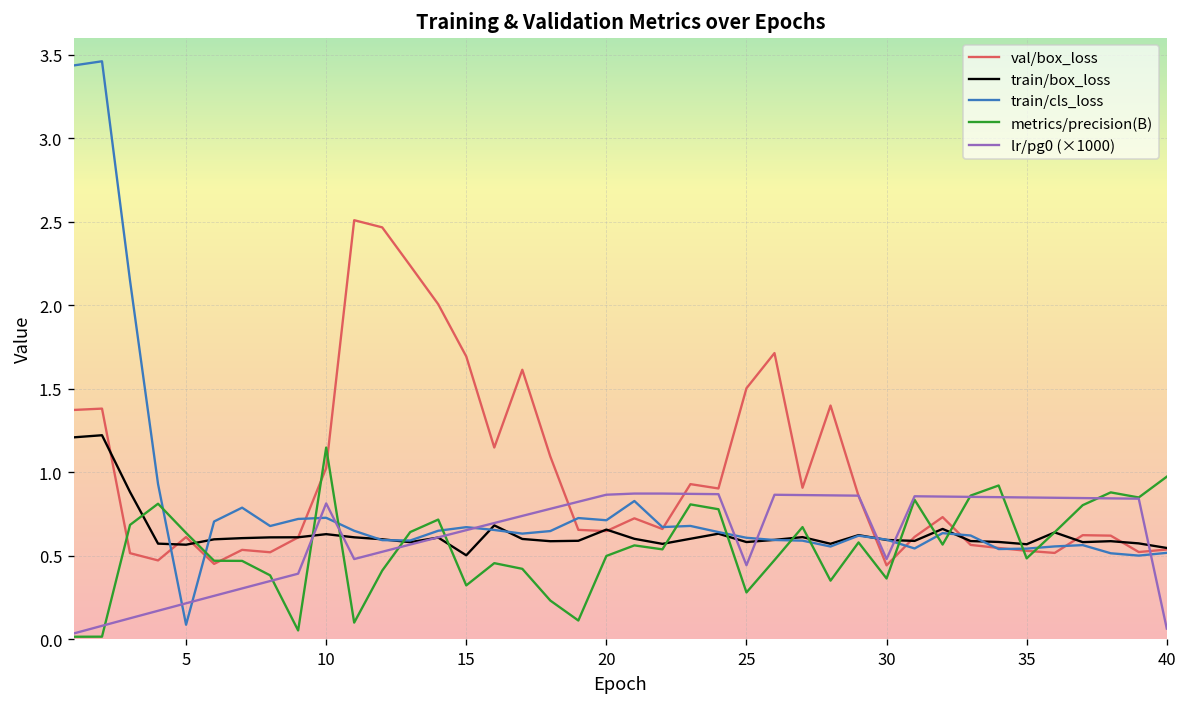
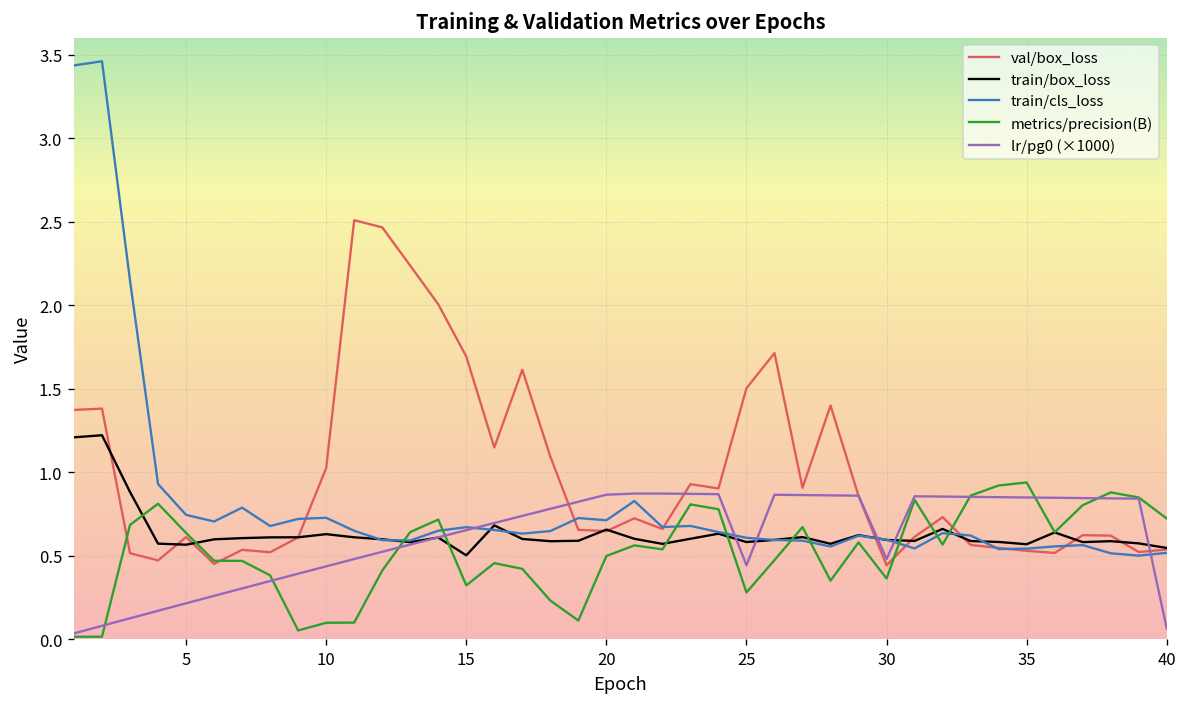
train/cls_loss, 5: 0.09 -> 0.75
metrics/precision(B), 10: 1.15 -> 0.10
lr/pg0 (×1000), 10: 0.81 -> 0.44
metrics/precision(B), 35: 0.49 -> 0.94
metrics/precision(B), 40: 0.97 -> 0.72
